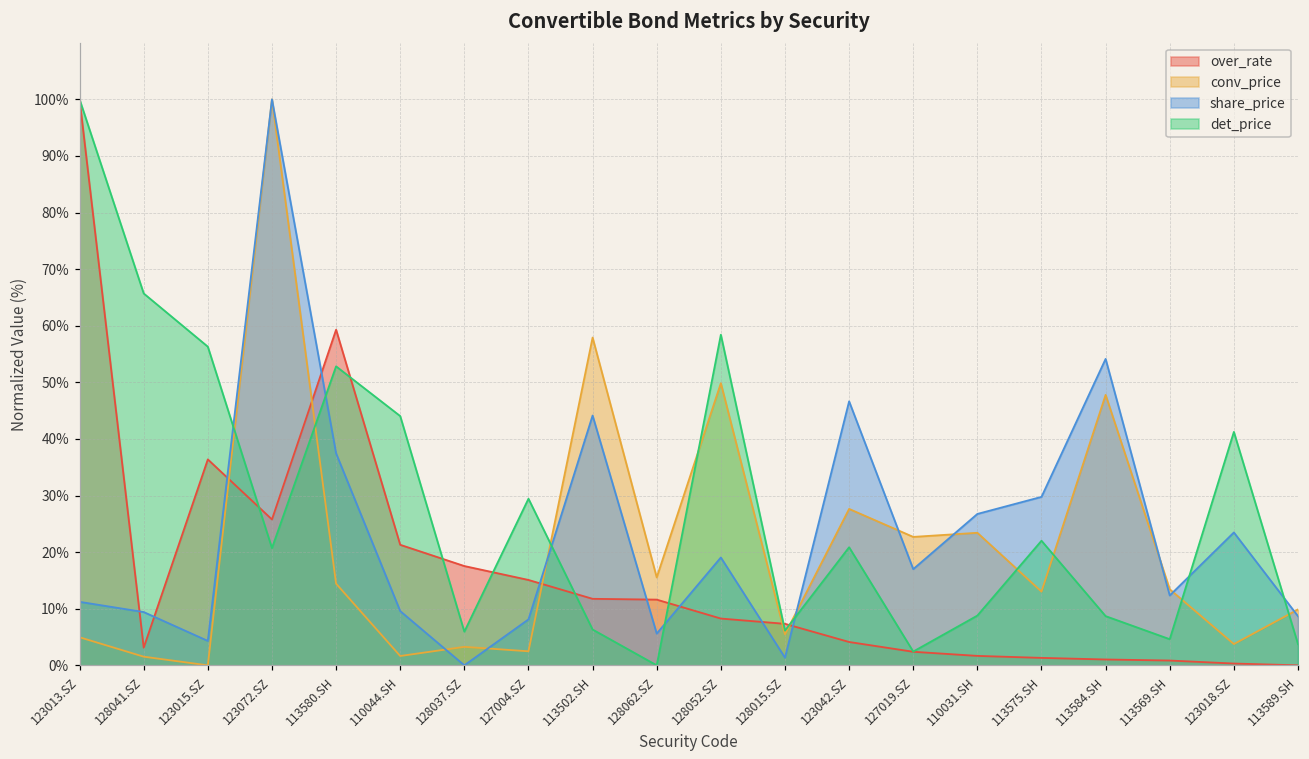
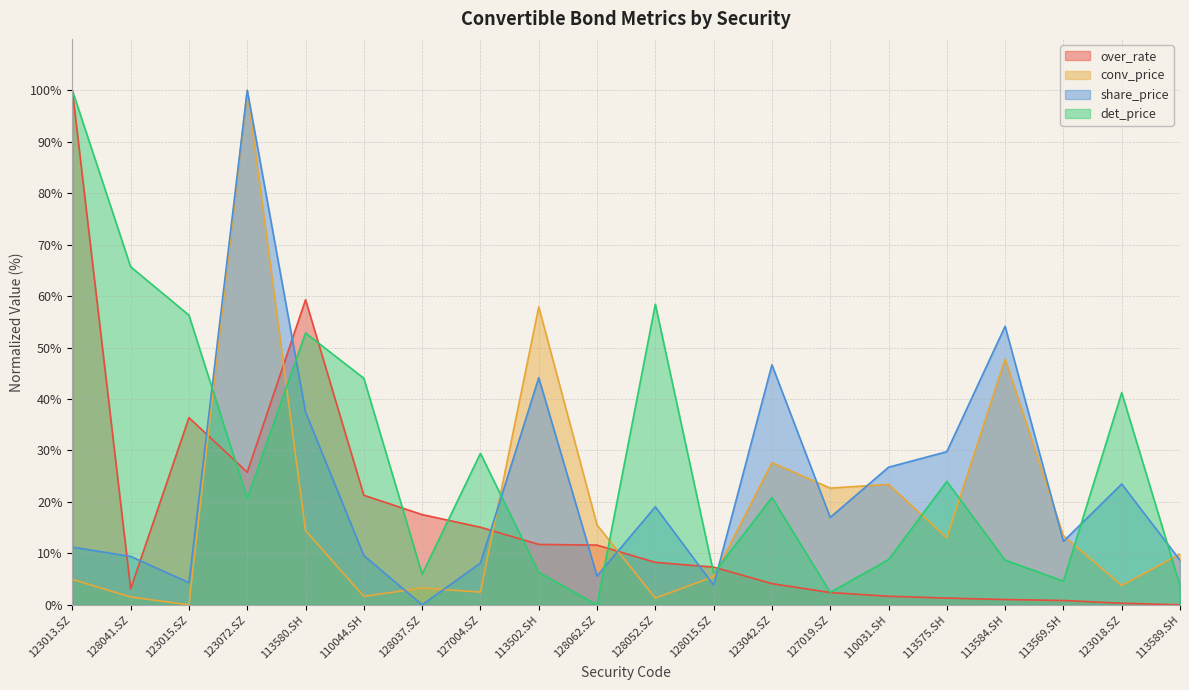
conv_price, 128052.SZ: 50% -> 1%
share_price, 128015.SZ: 1% -> 4%
det_price, 113575.SH: 22% -> 24%
